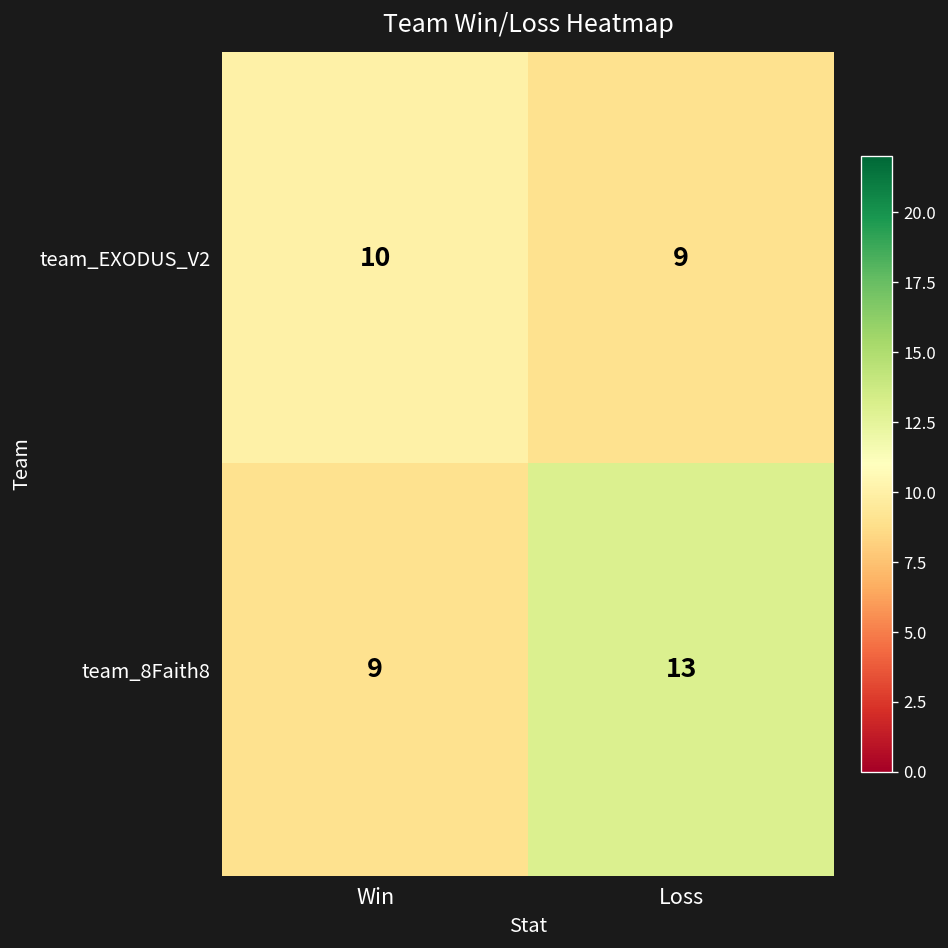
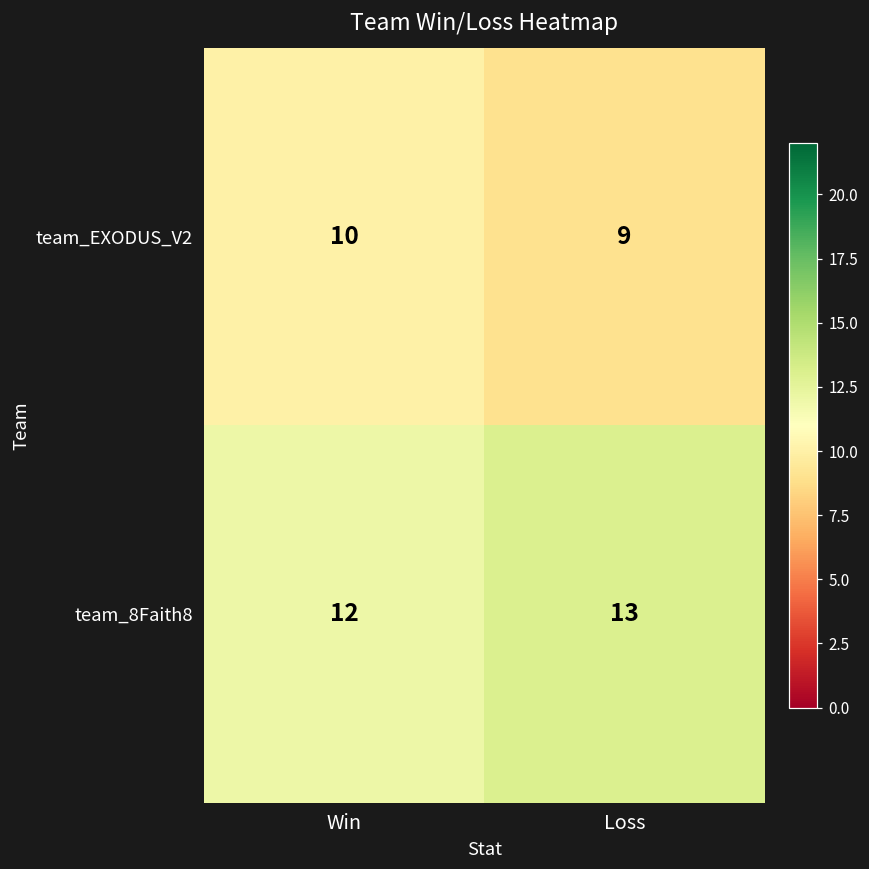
team_8Faith8, Win: 9 -> 12
